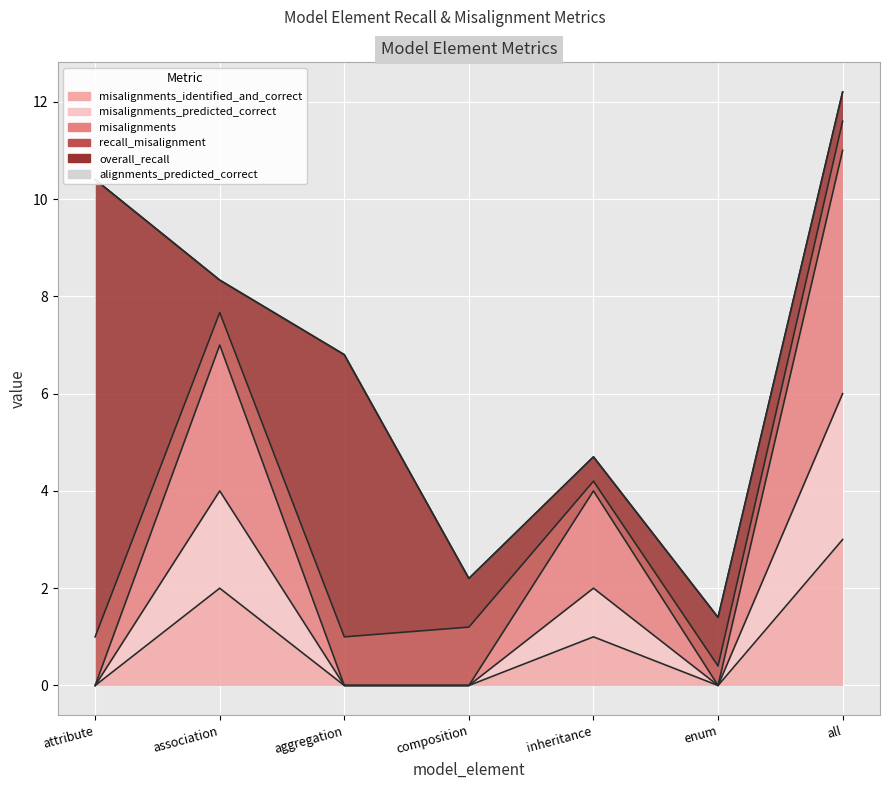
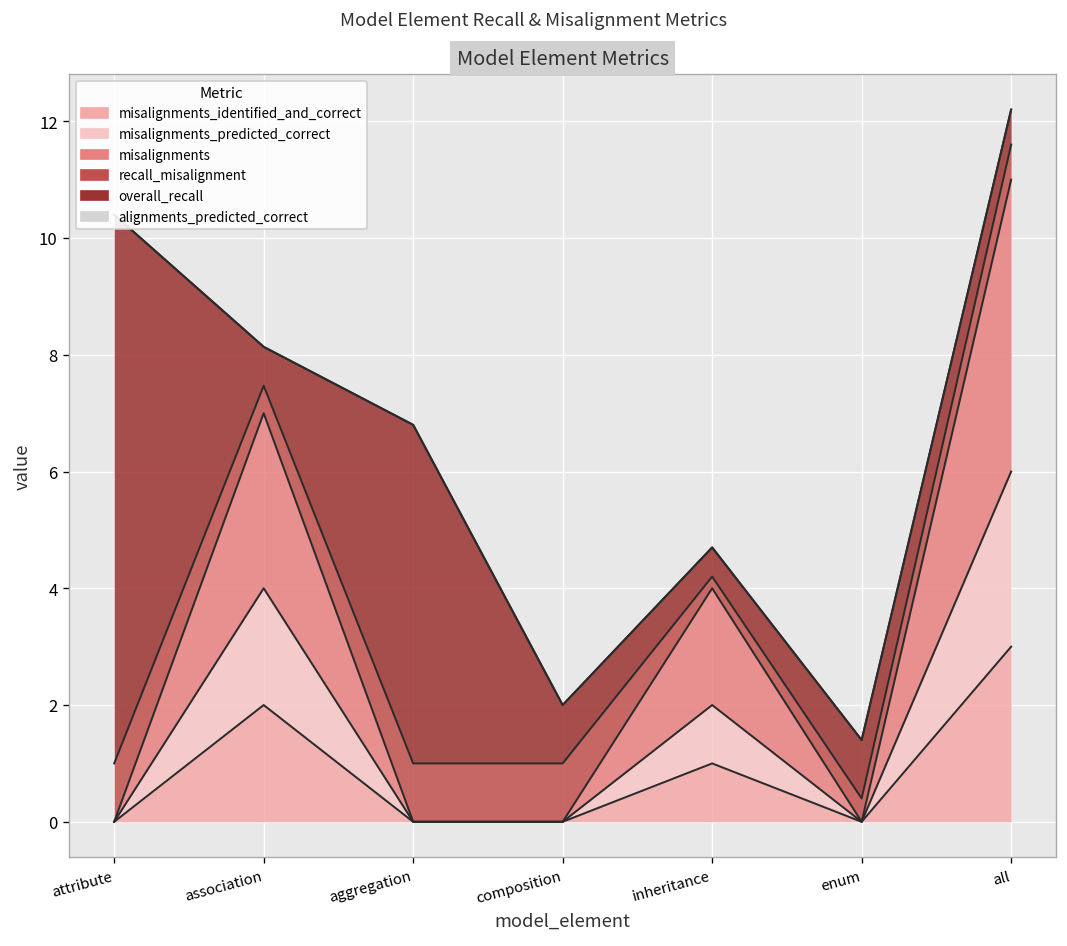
recall_misalignment, association: 0.7 -> 0.5
recall_misalignment, composition: 1.2 -> 1.0
